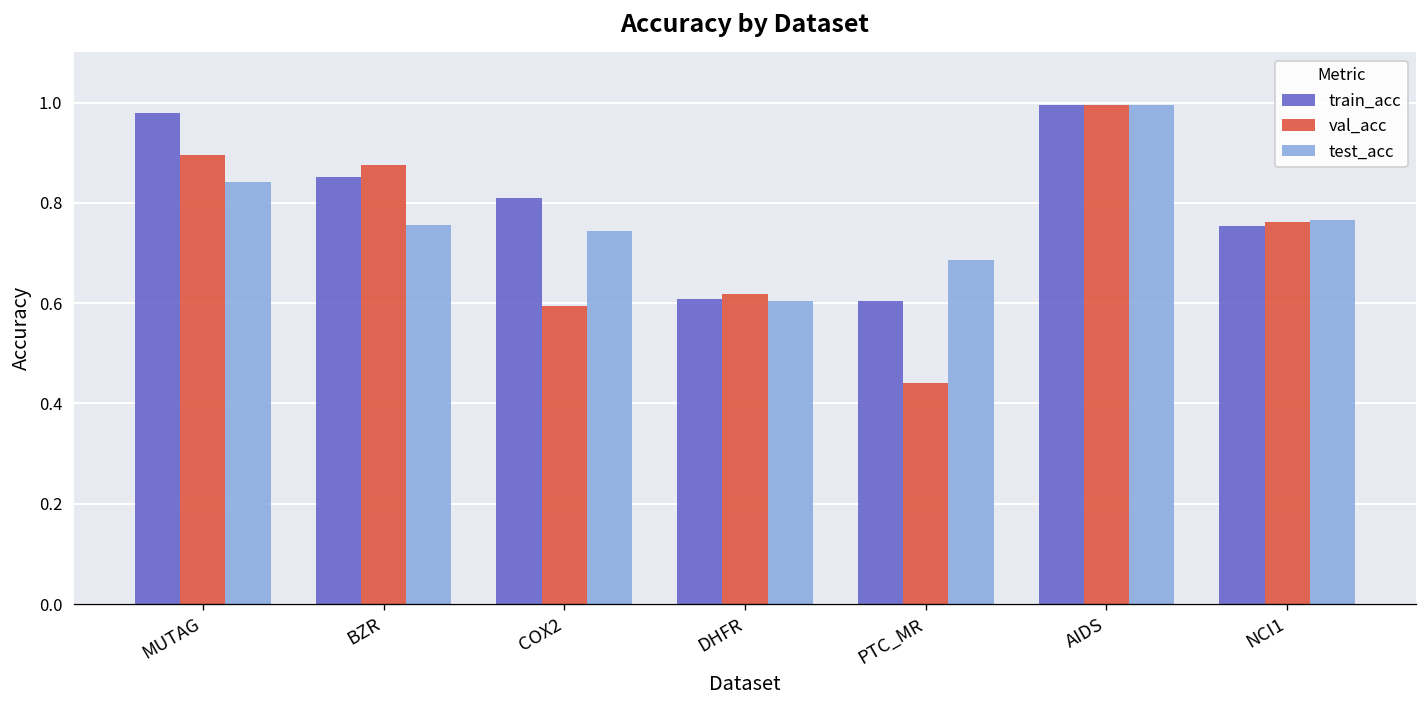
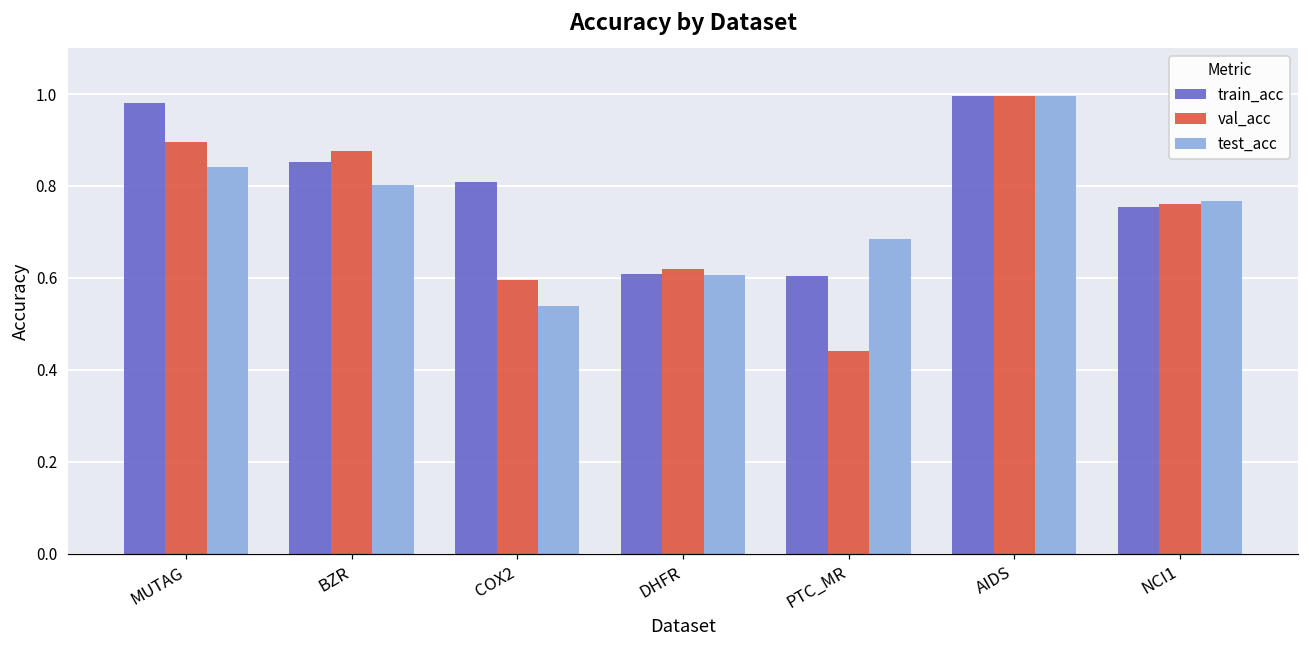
test_acc, BZR: 0.76 -> 0.80
test_acc, COX2: 0.74 -> 0.54
